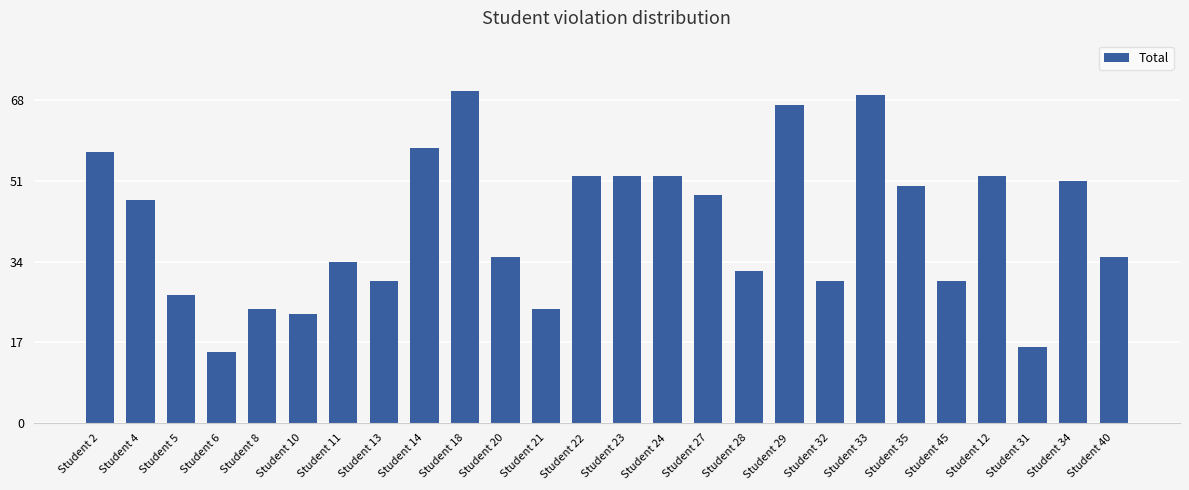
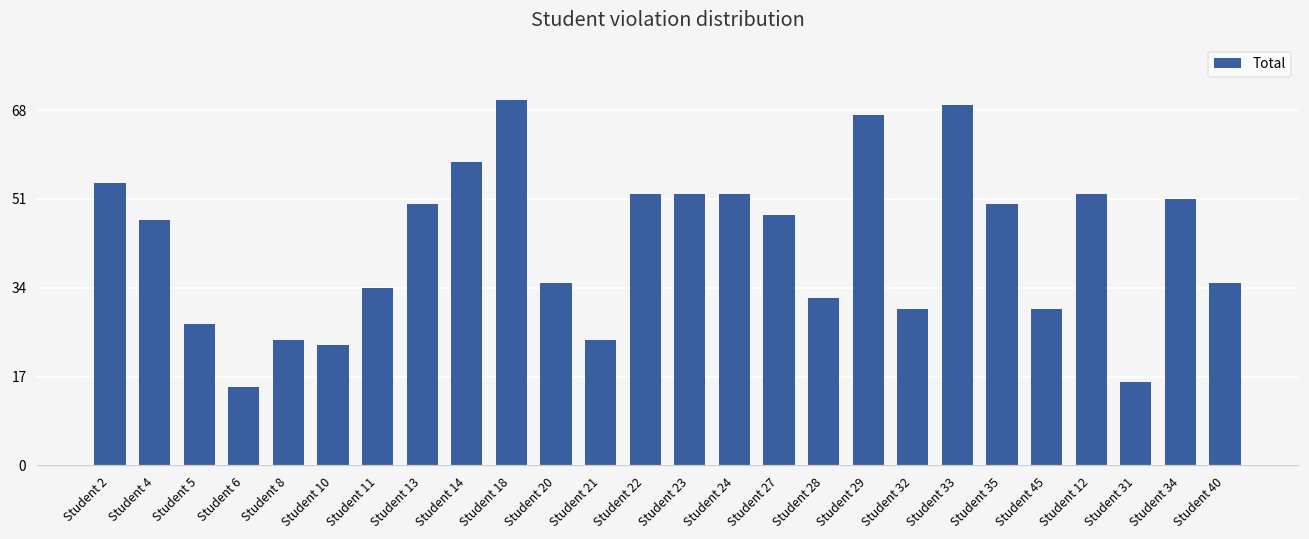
Student 2: 57 -> 54
Student 13: 30 -> 50
